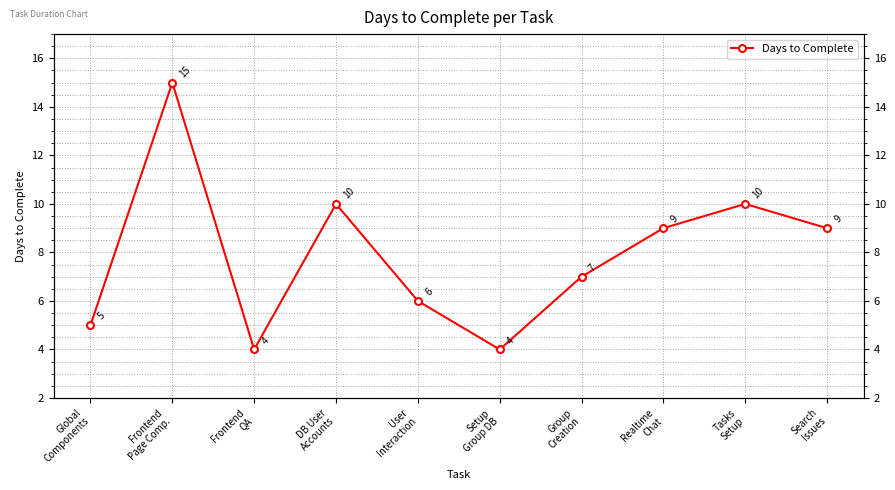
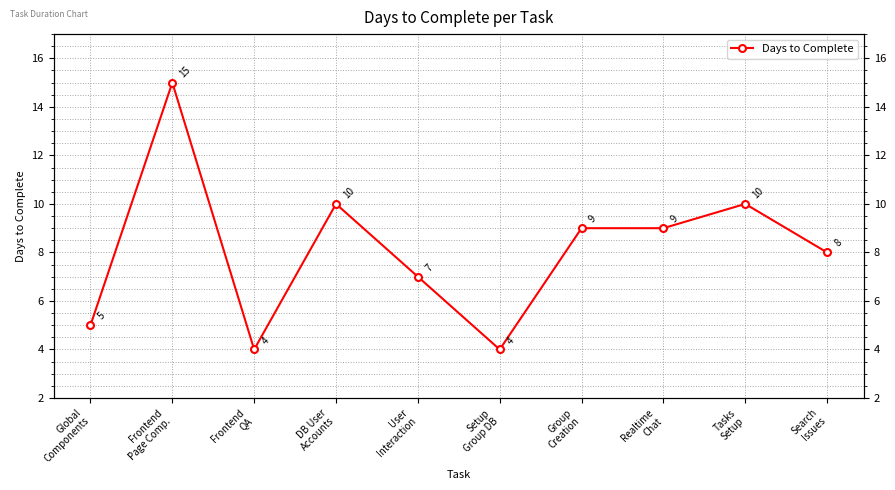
User Interaction: 6 -> 7
Group Creation: 7 -> 9
Search Issues: 9 -> 8
